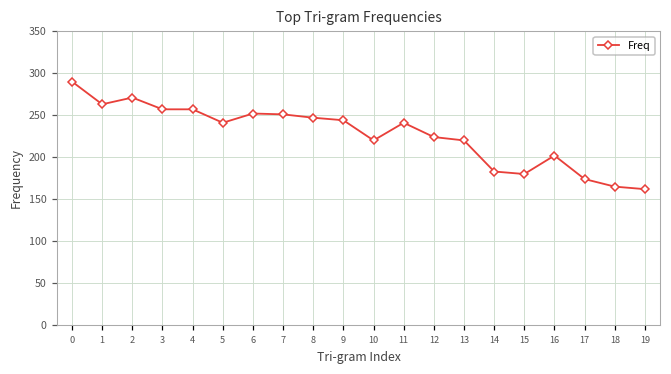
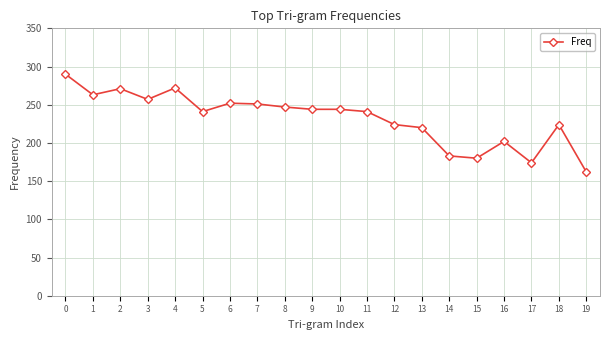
4: 260 -> 270
10: 220 -> 240
18: 170 -> 220
